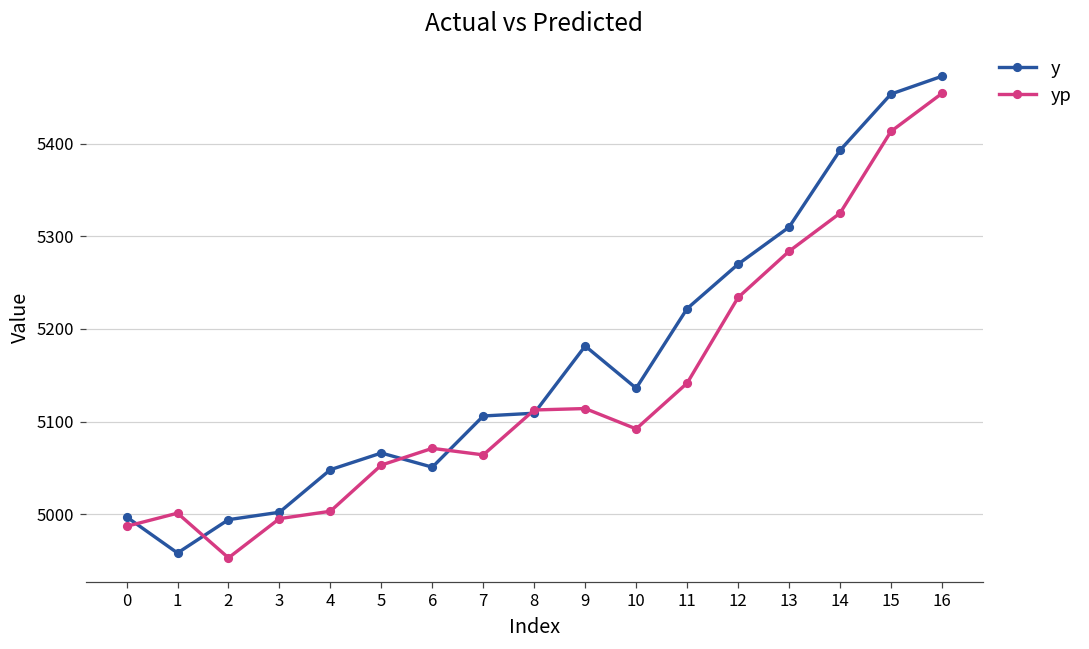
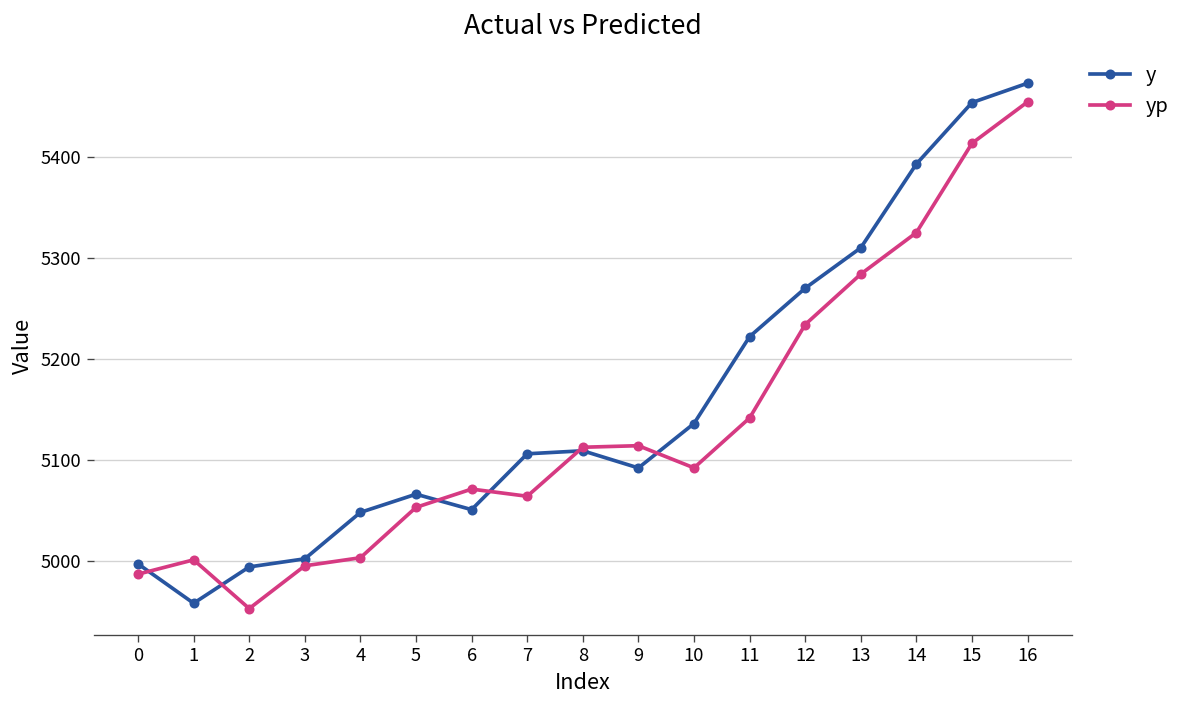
y, 9: 5180 -> 5090
